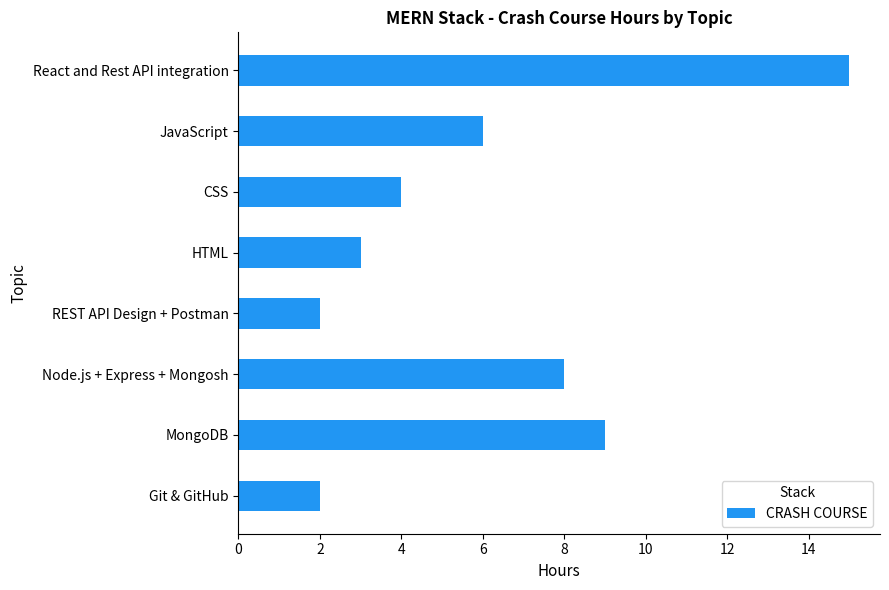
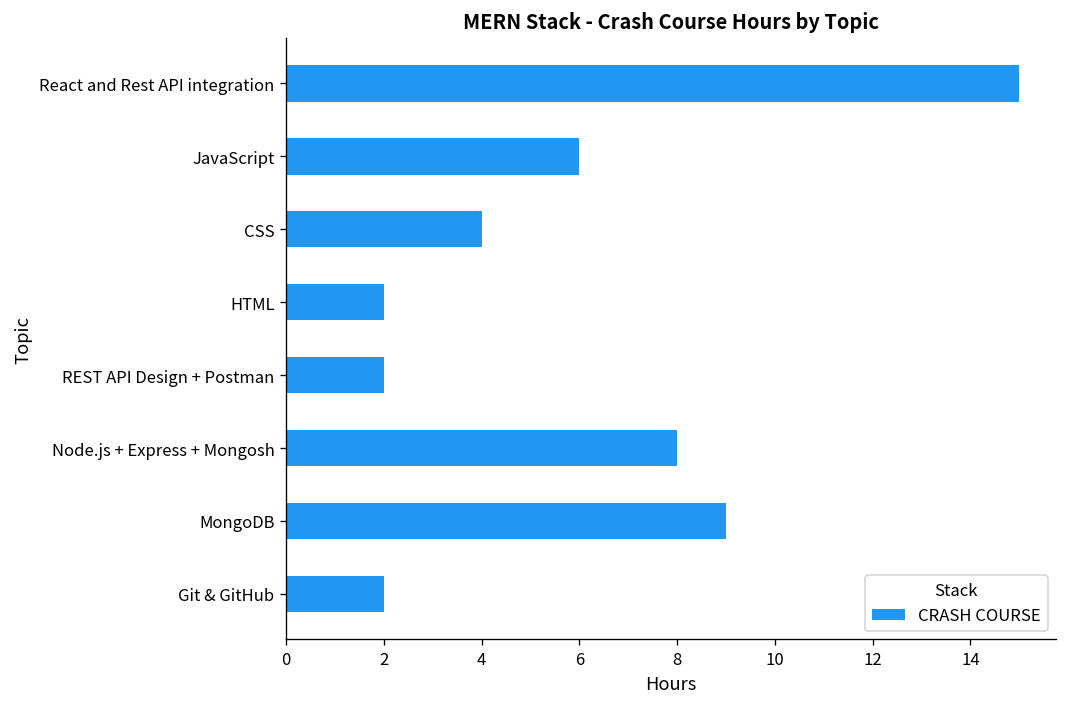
HTML: 3 -> 2
